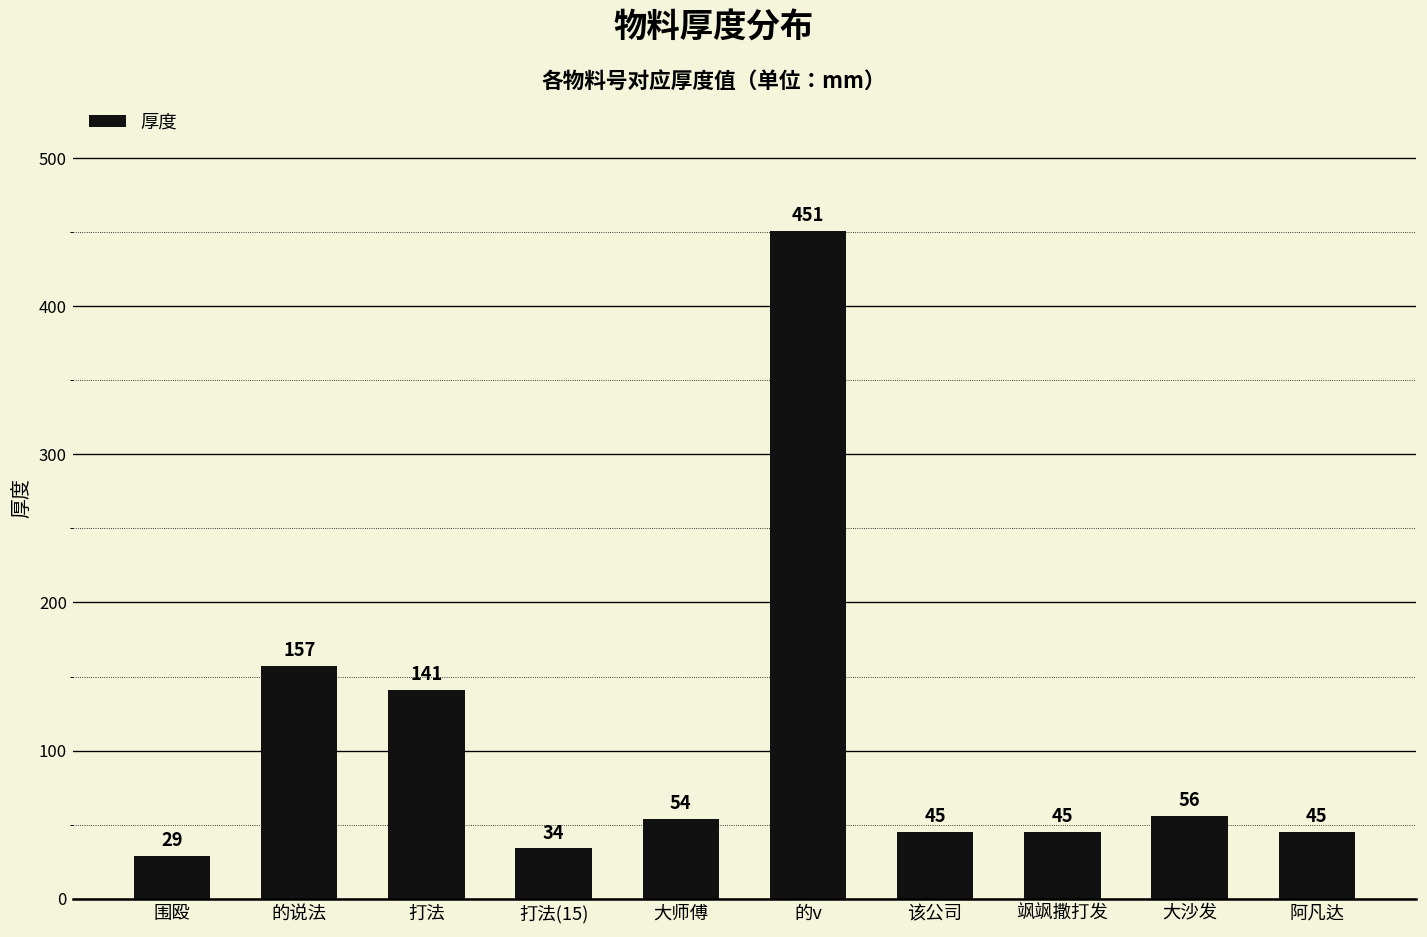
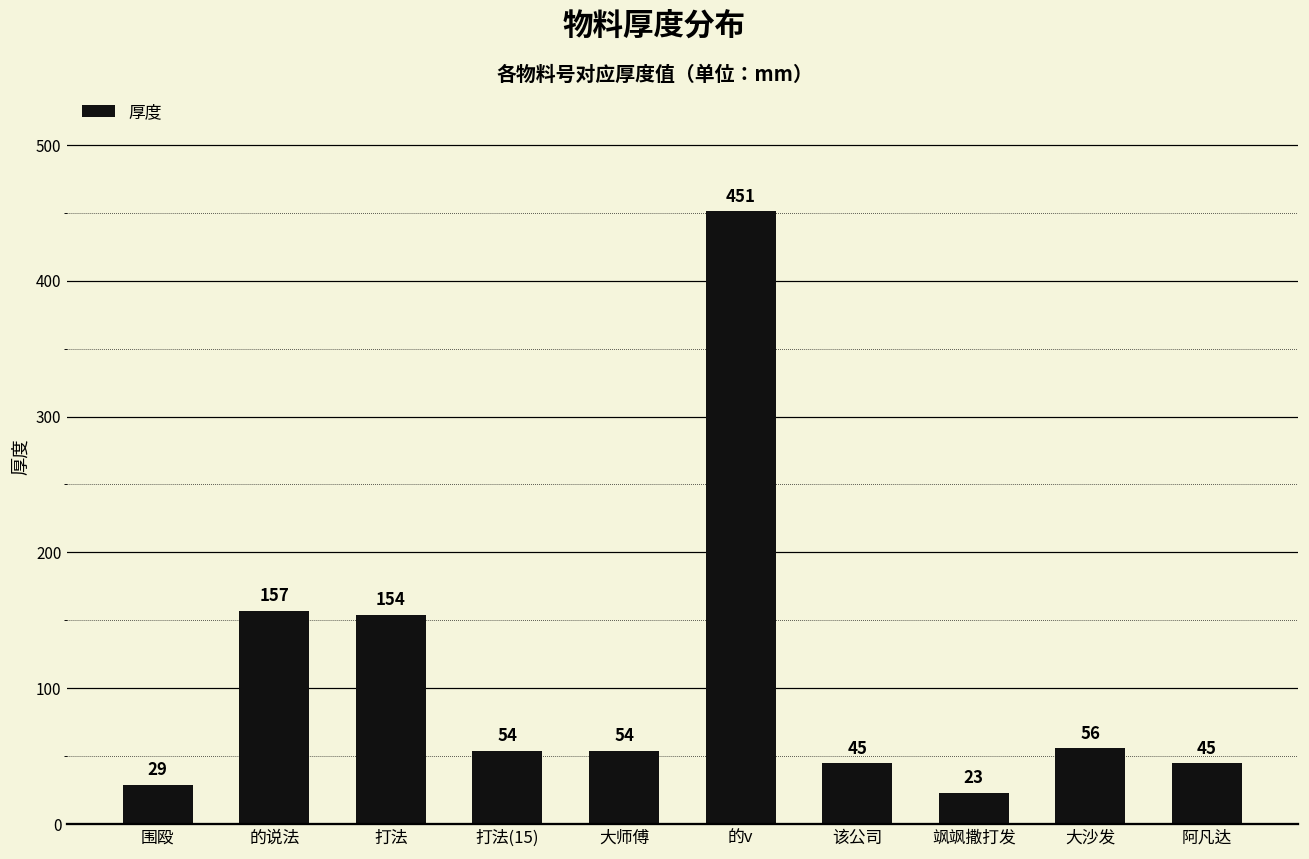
打法: 141 -> 154
打法(15): 34 -> 54
飒飒撒打发: 45 -> 23
